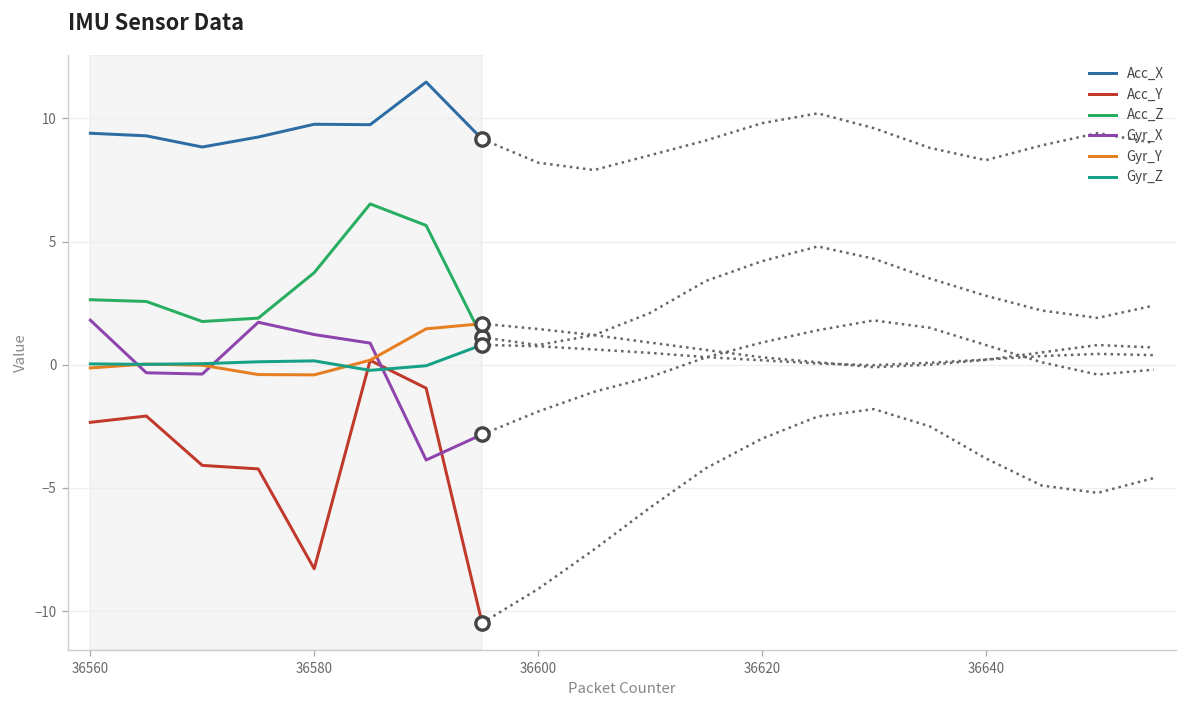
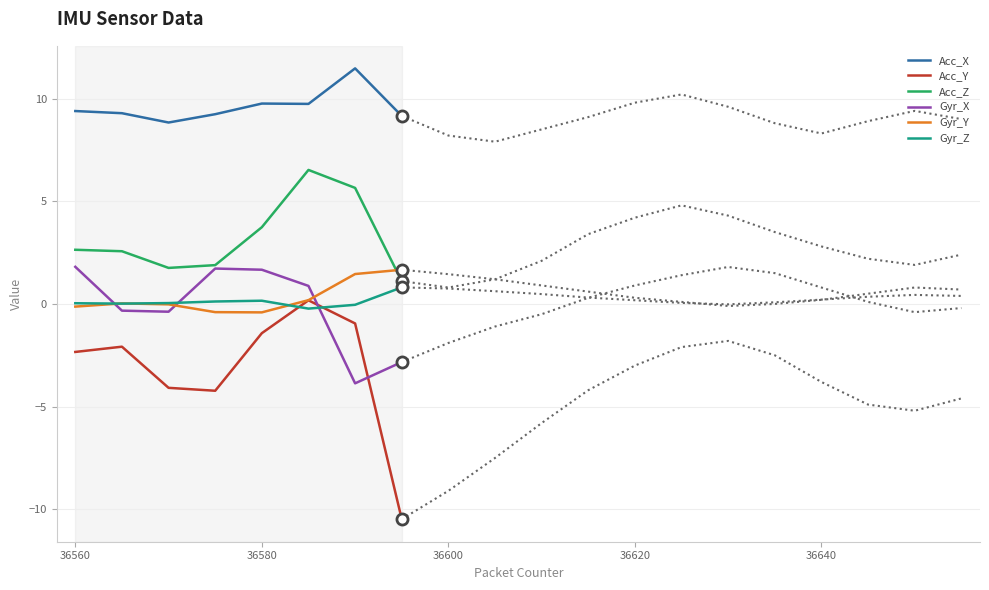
Acc_Y, 36580: -8.3 -> -1.4
Gyr_X, 36580: 1.2 -> 1.7
